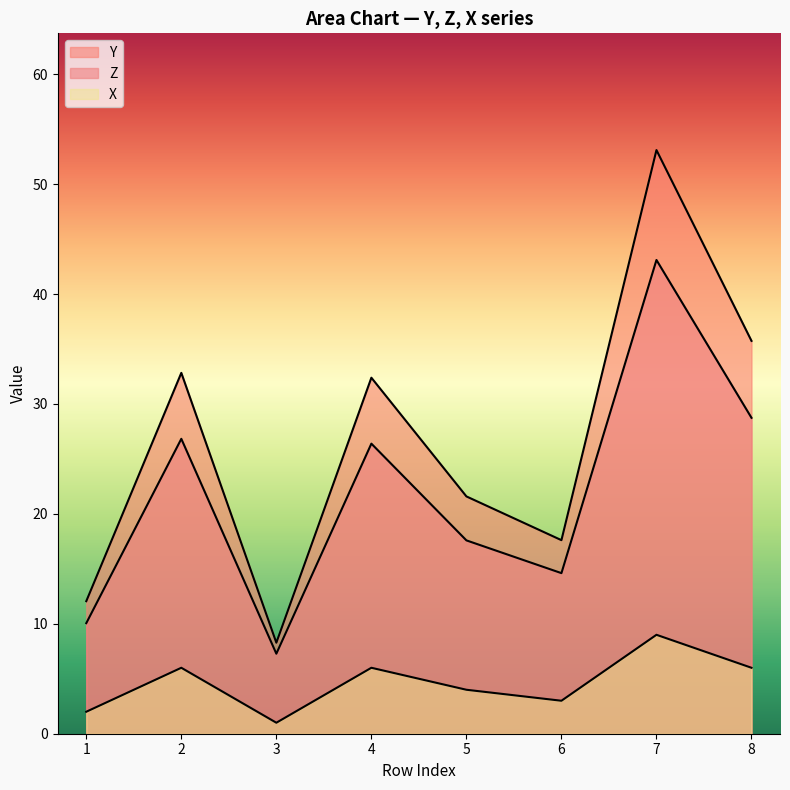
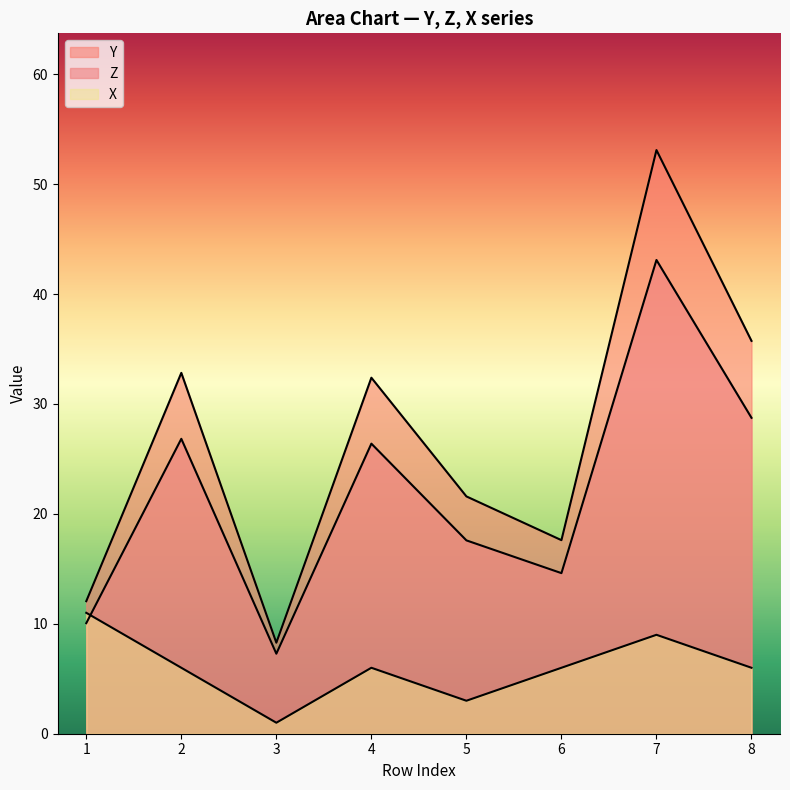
X, 1: 2 -> 11
X, 5: 4 -> 3
X, 6: 3 -> 6
